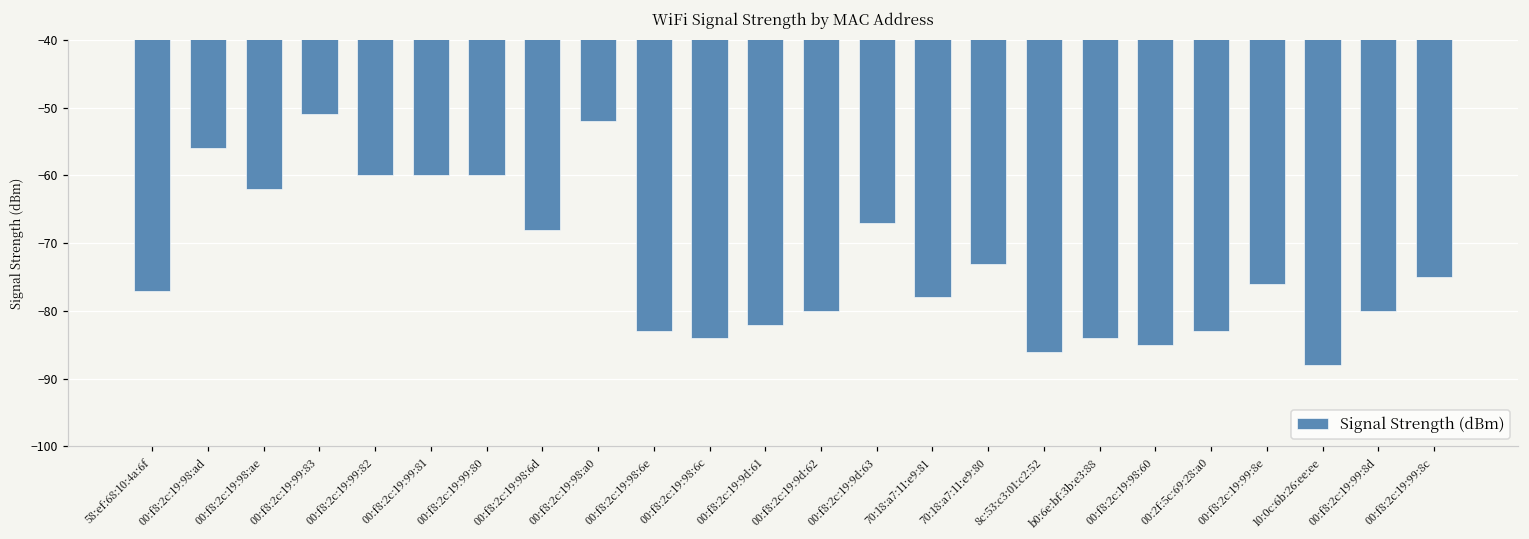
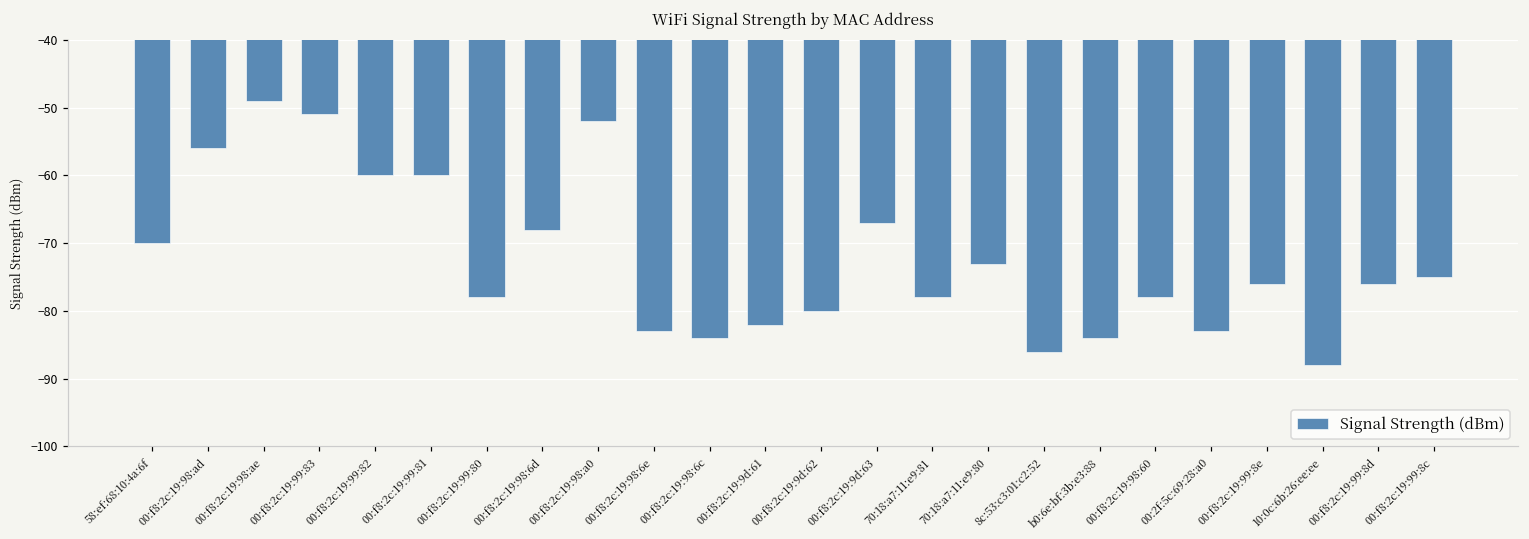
58:ef:68:10:4a:6f: -77 -> -70
00:f8:2c:19:98:ae: -62 -> -49
00:f8:2c:19:99:80: -60 -> -78
00:f8:2c:19:98:60: -85 -> -78
00:f8:2c:19:99:8d: -80 -> -76
